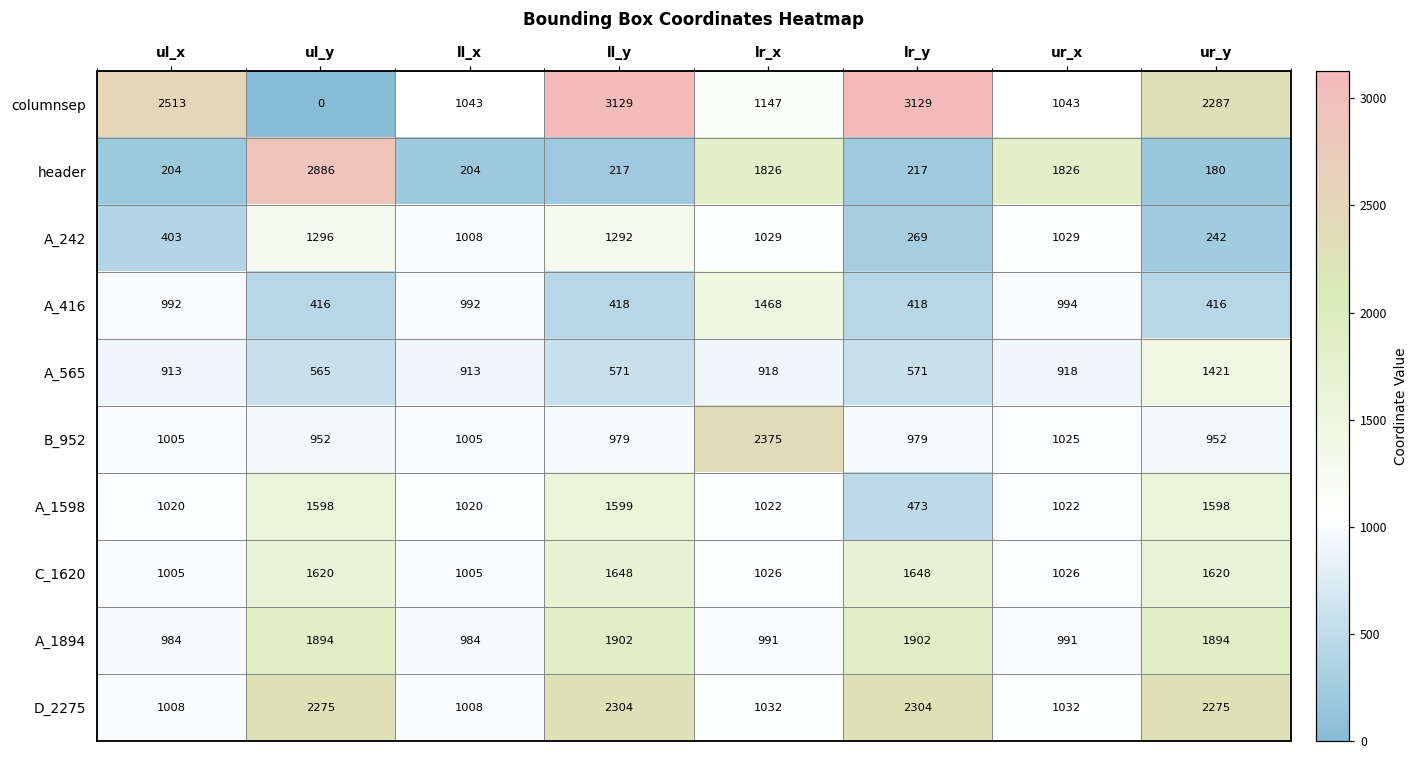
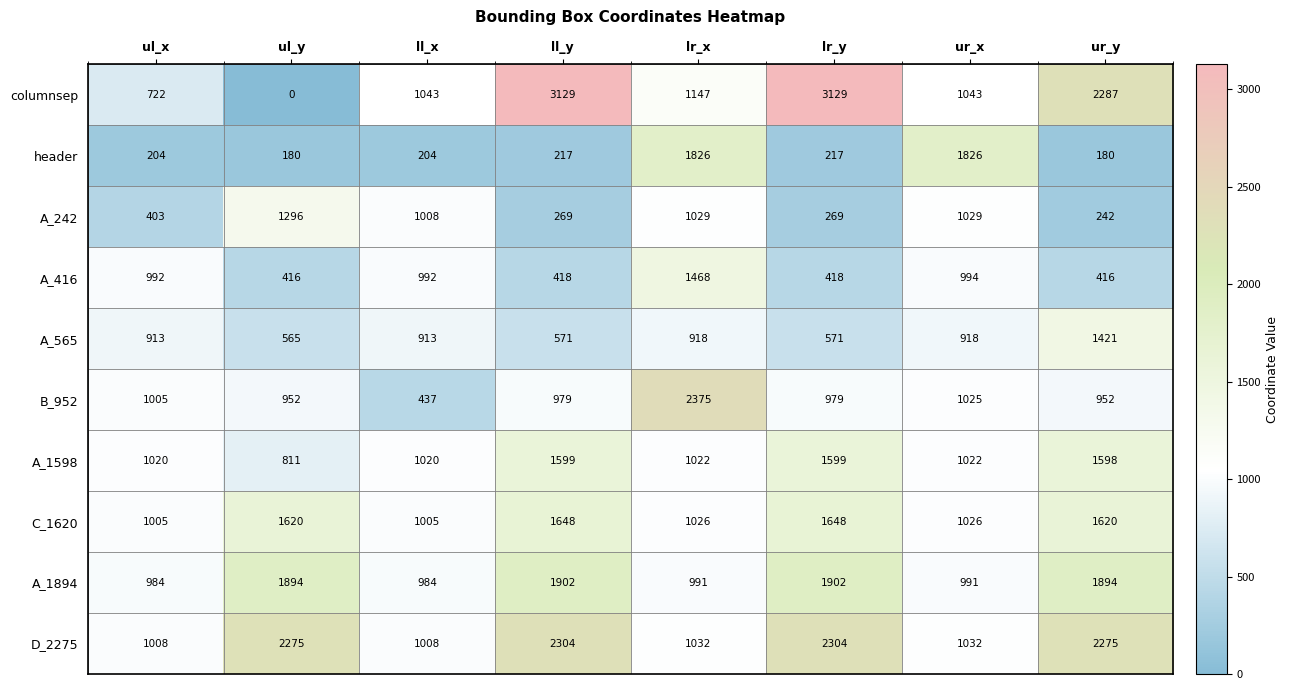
columnsep, ul_x: 2513 -> 722
header, ul_y: 2886 -> 180
A_242, ll_y: 1292 -> 269
B_952, ll_x: 1005 -> 437
A_1598, ul_y: 1598 -> 811
A_1598, lr_y: 473 -> 1599
